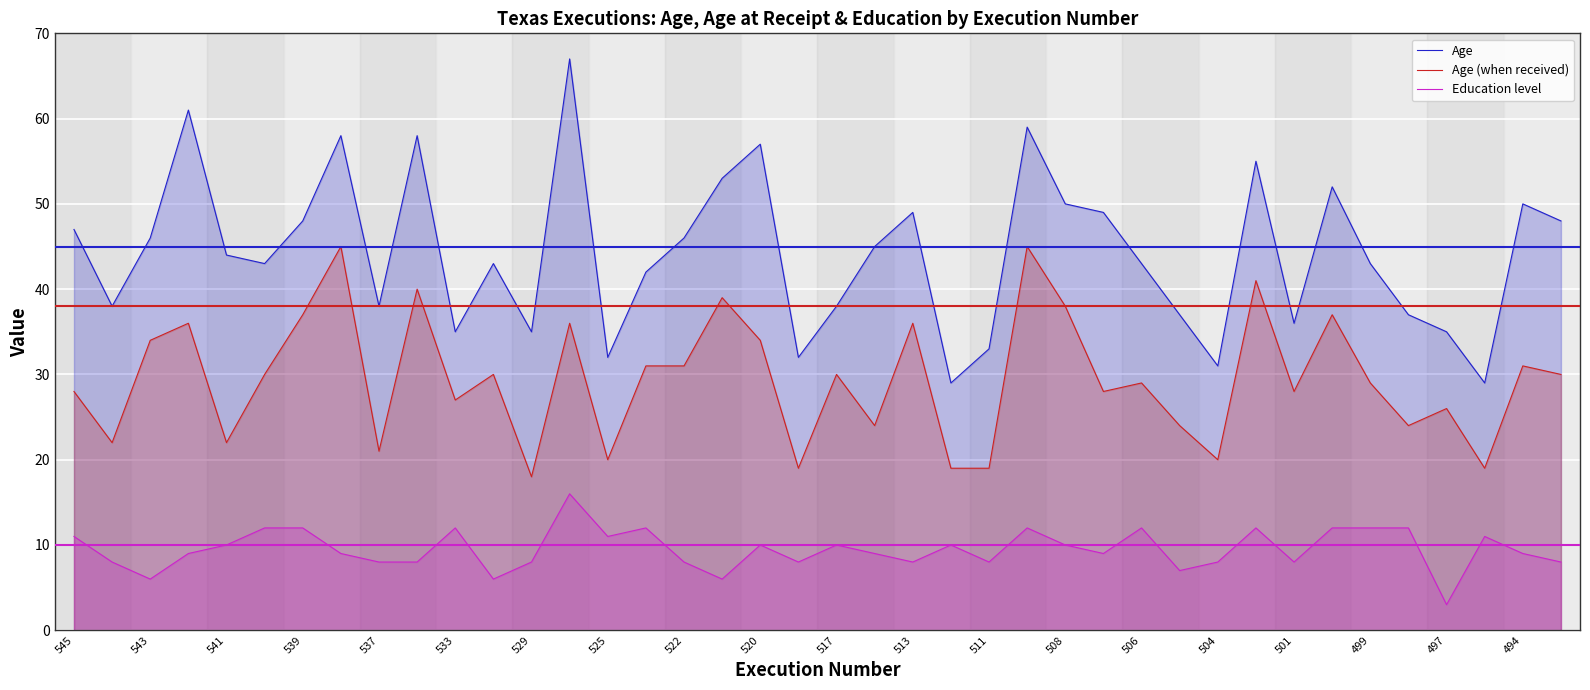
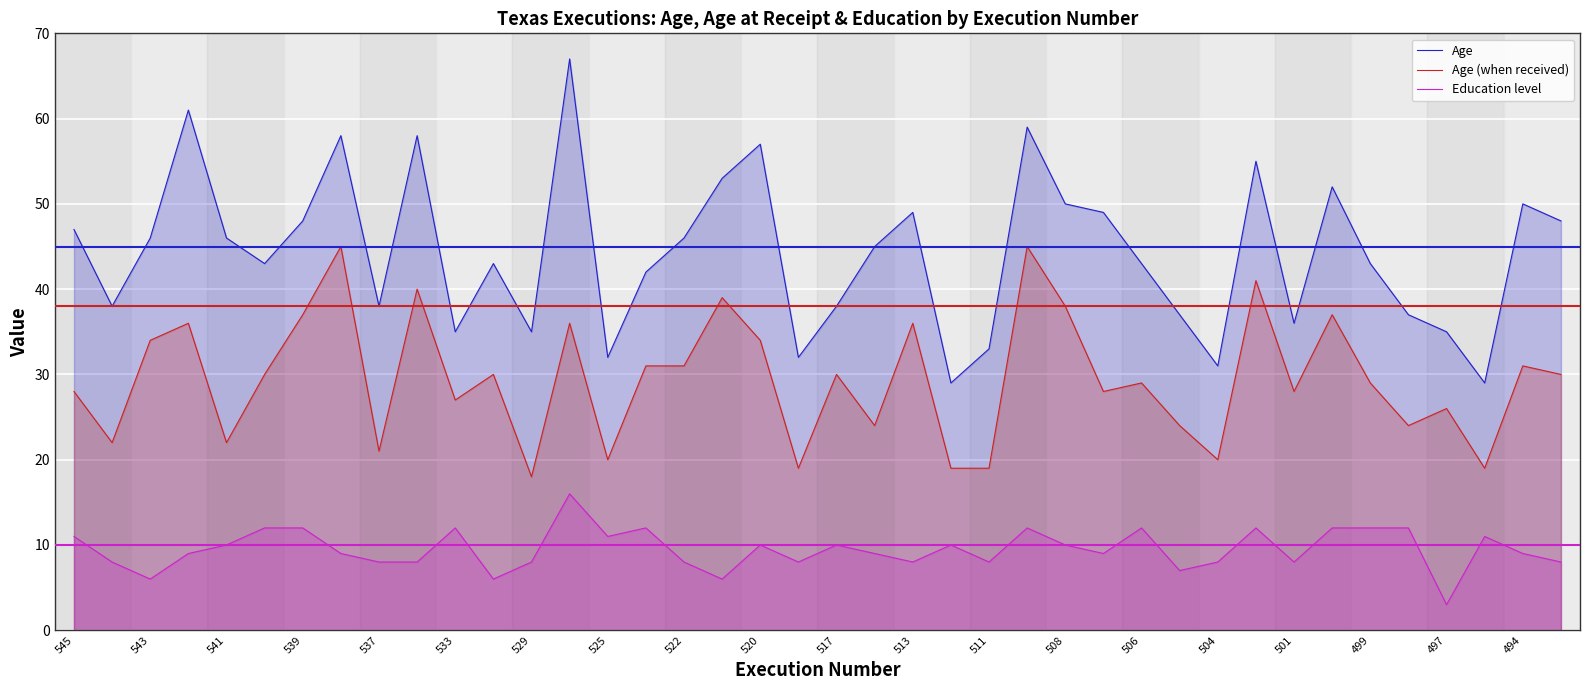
Age, 541: 44 -> 46
